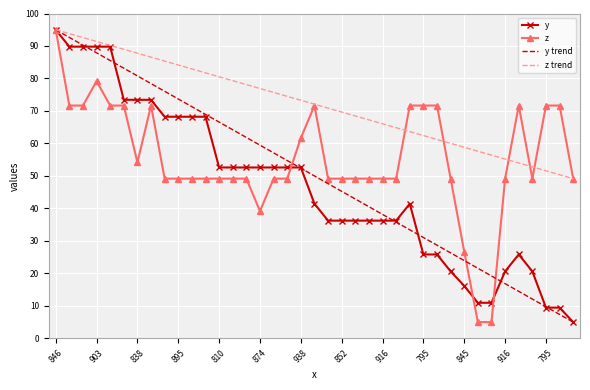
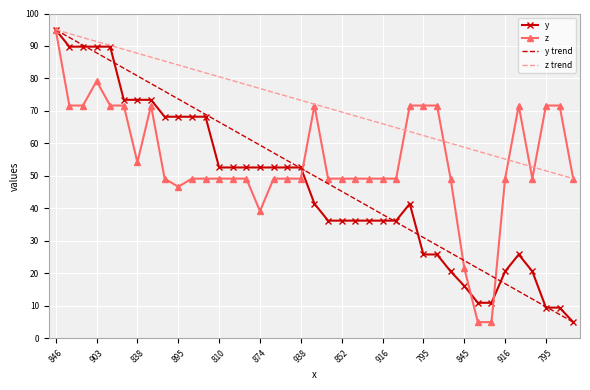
z, 895: 49 -> 47
z, 938: 62 -> 49
z, 845: 27 -> 22
